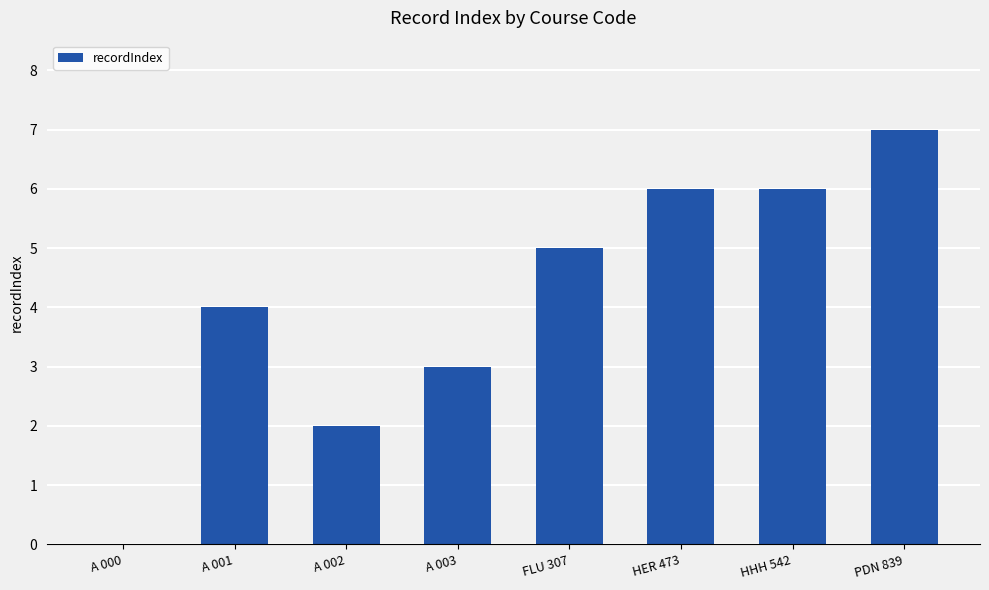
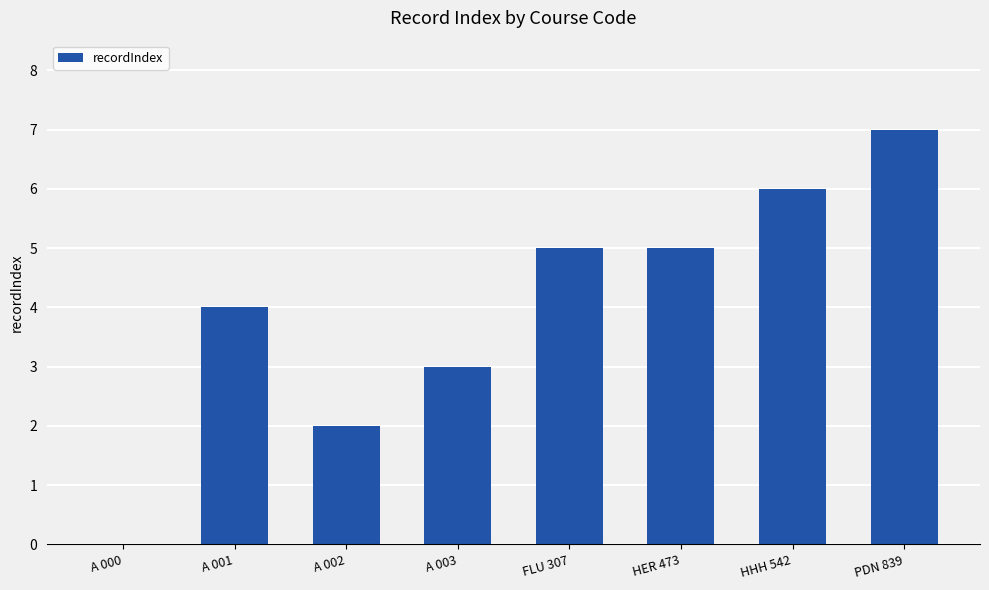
HER 473: 6 -> 5
